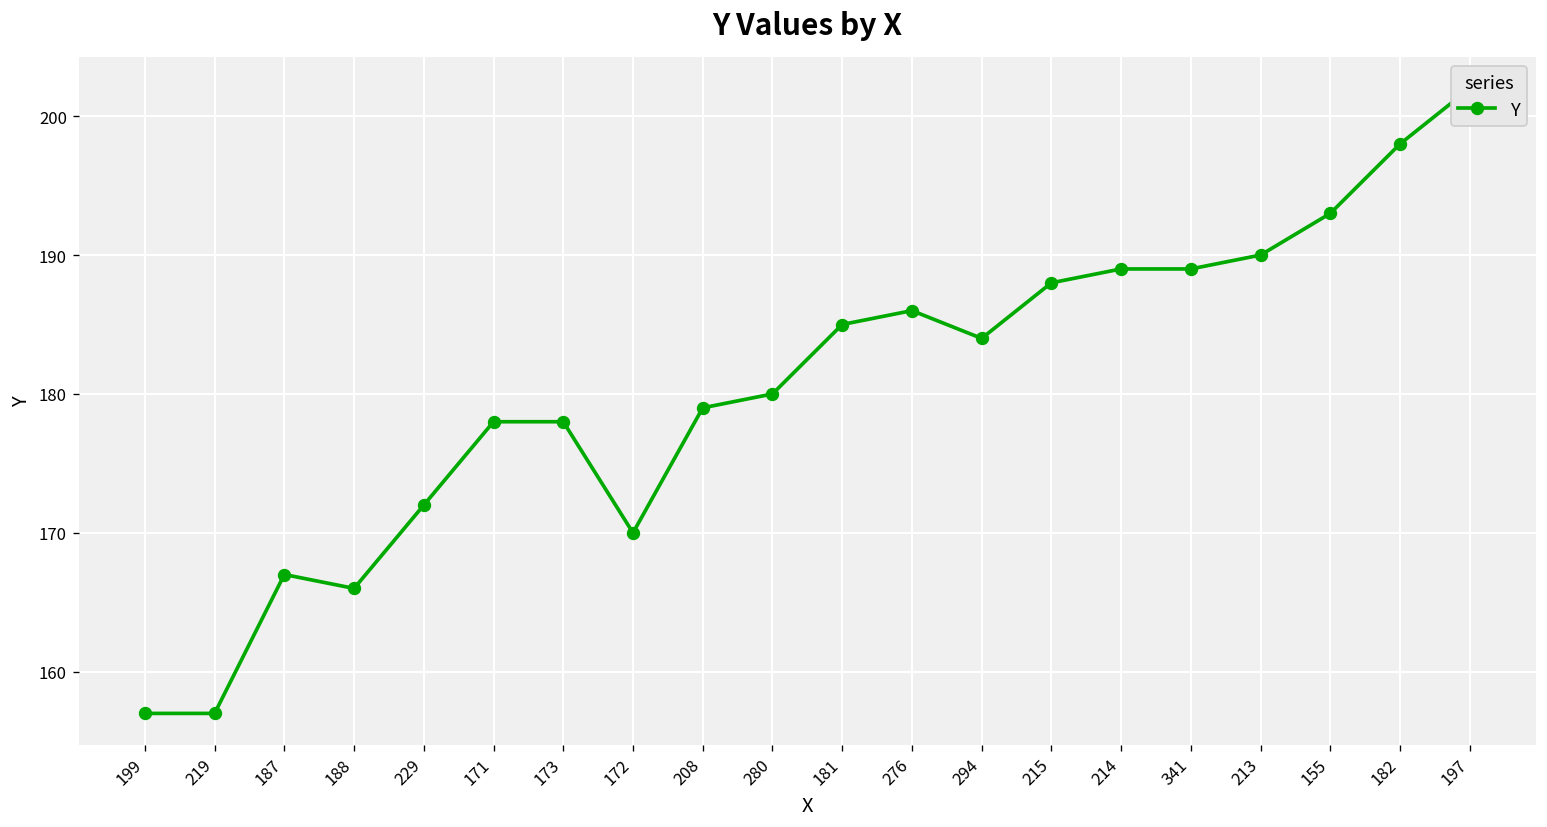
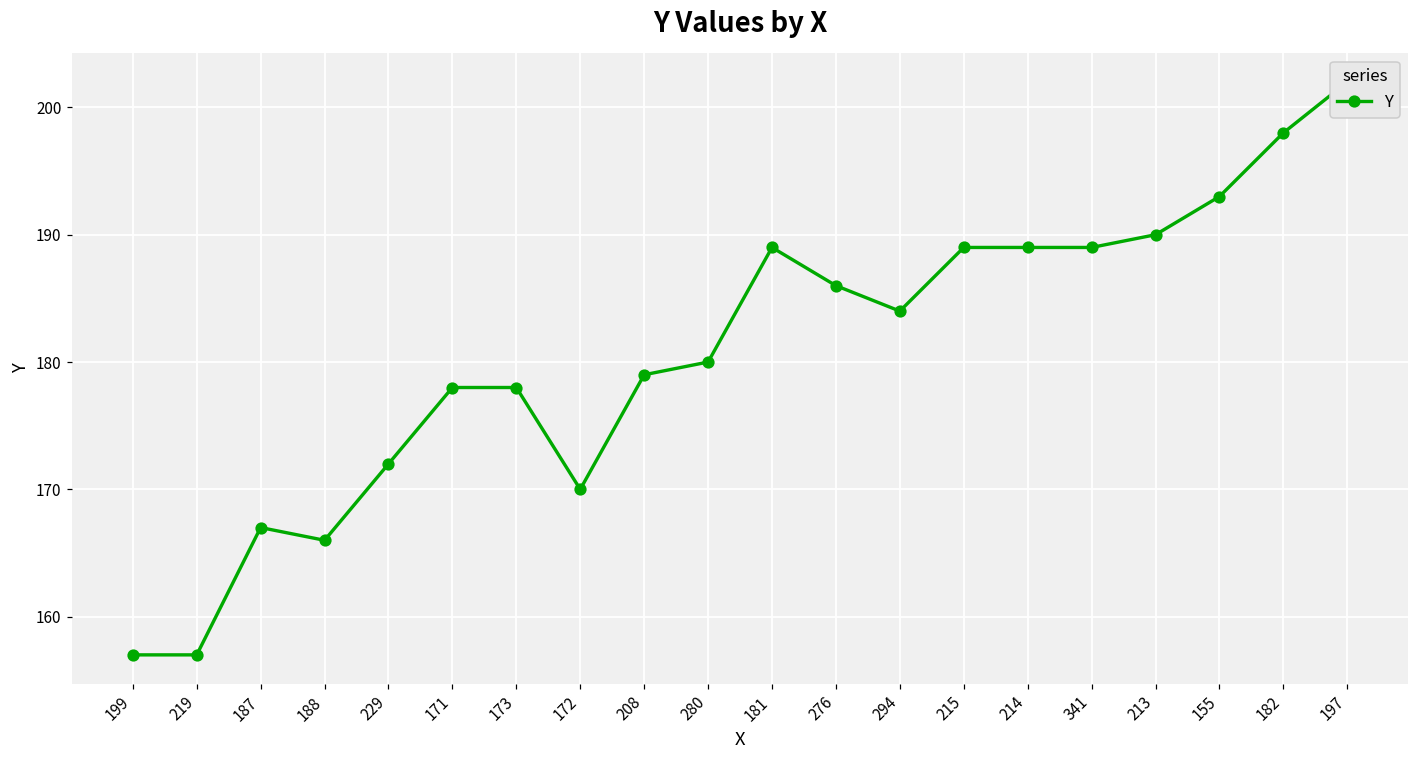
181: 185 -> 189
215: 188 -> 189
